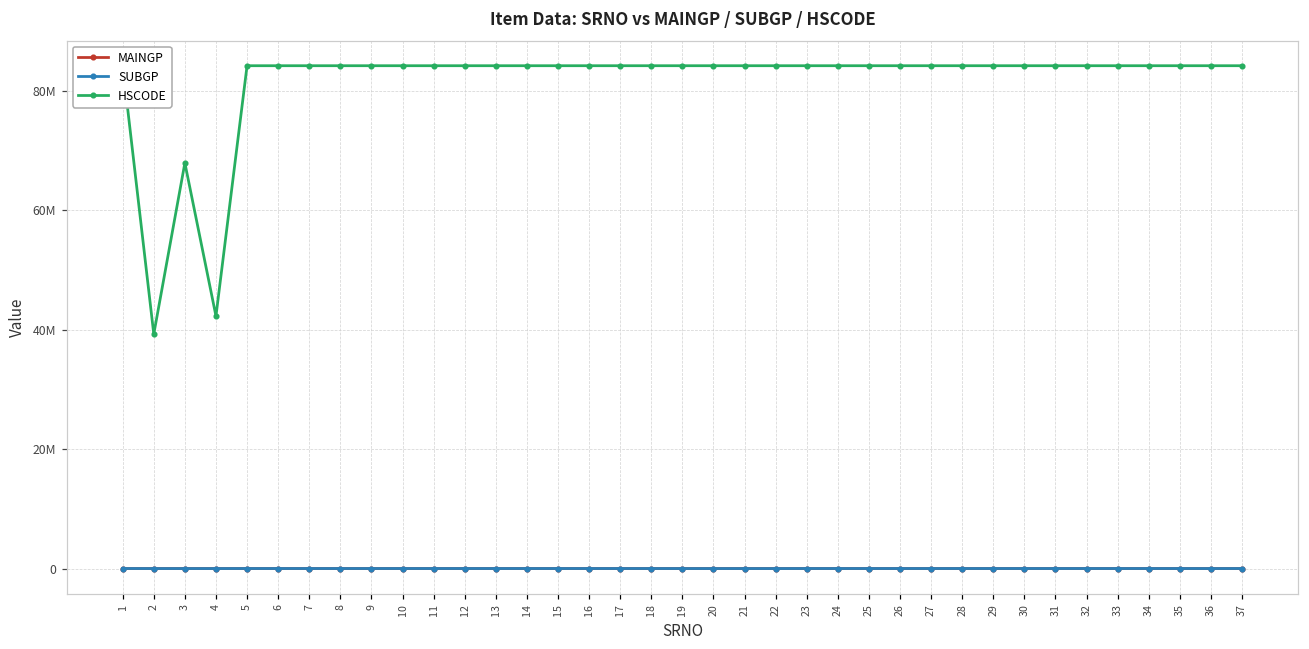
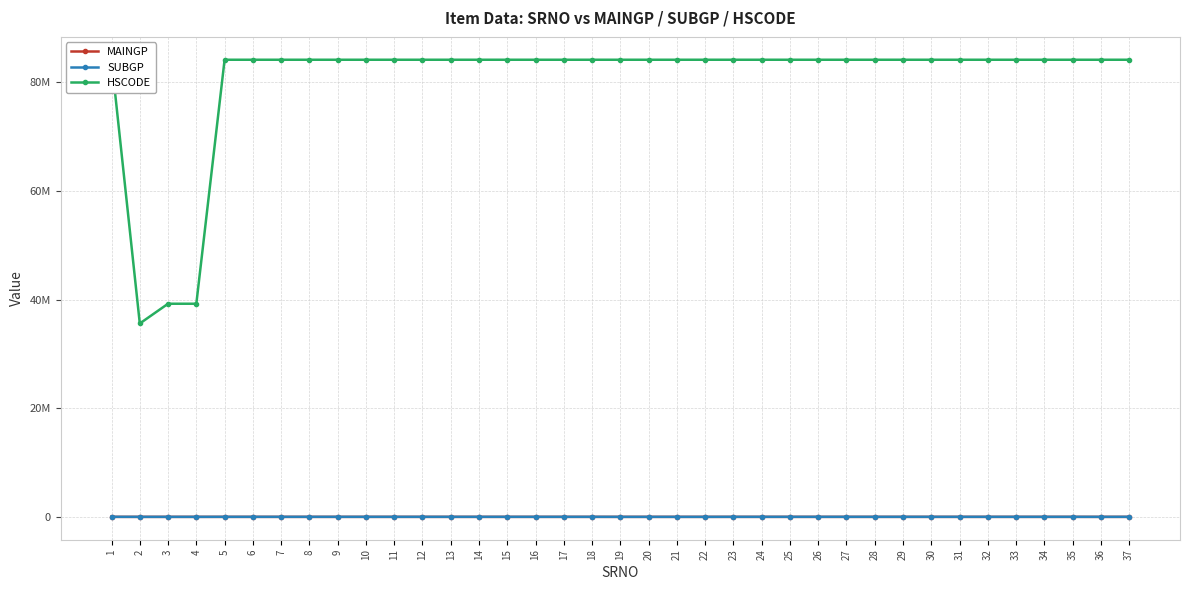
HSCODE, 2: 39000000 -> 36000000
HSCODE, 3: 68000000 -> 39000000
HSCODE, 4: 42000000 -> 39000000
